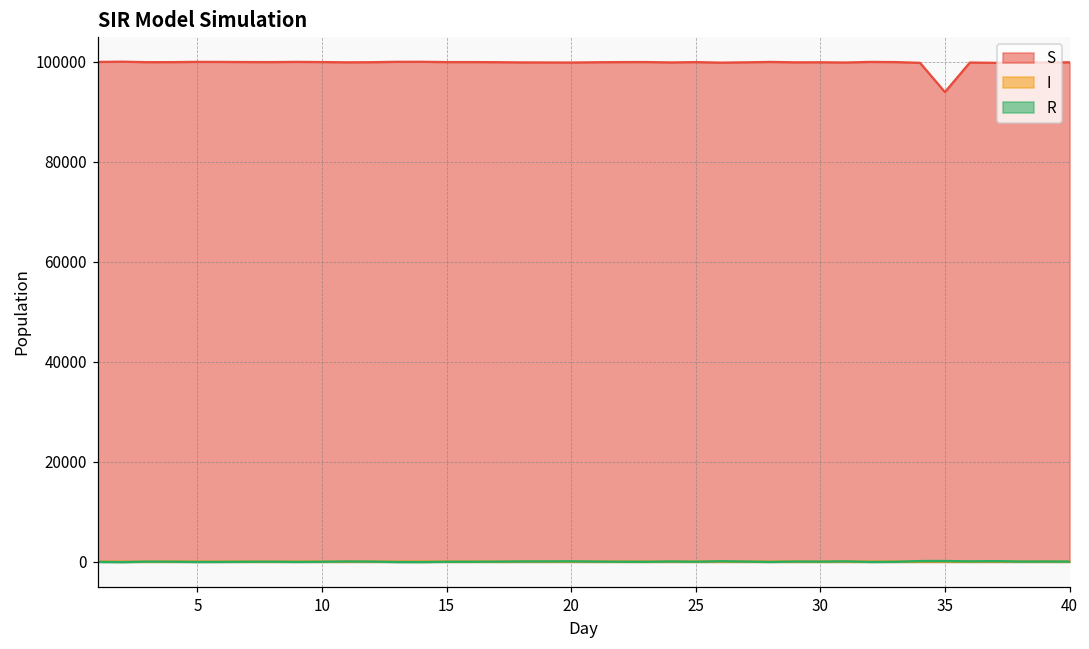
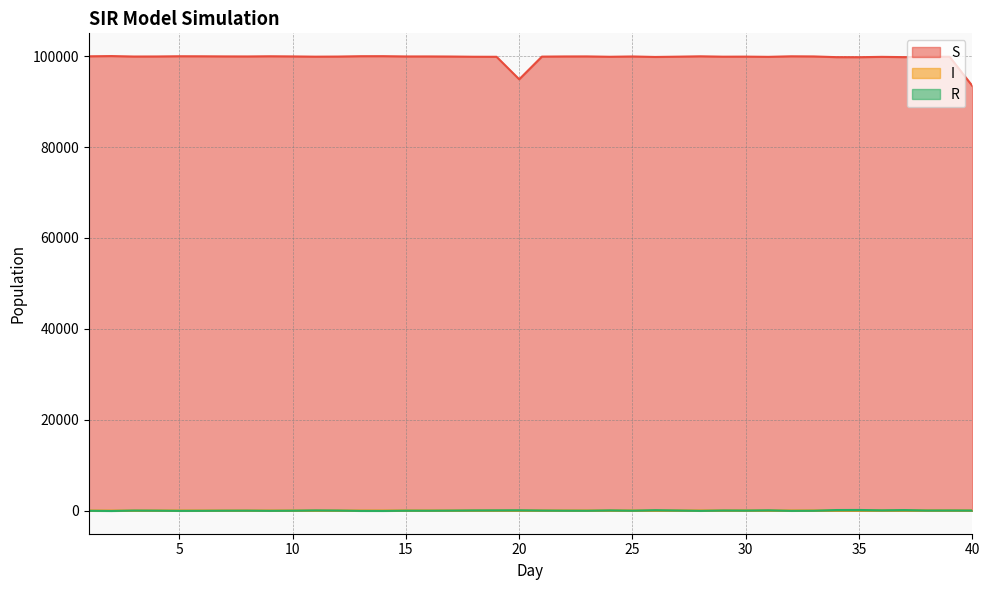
S, 20: 100000 -> 95000
S, 35: 94000 -> 100000
S, 40: 100000 -> 93000
